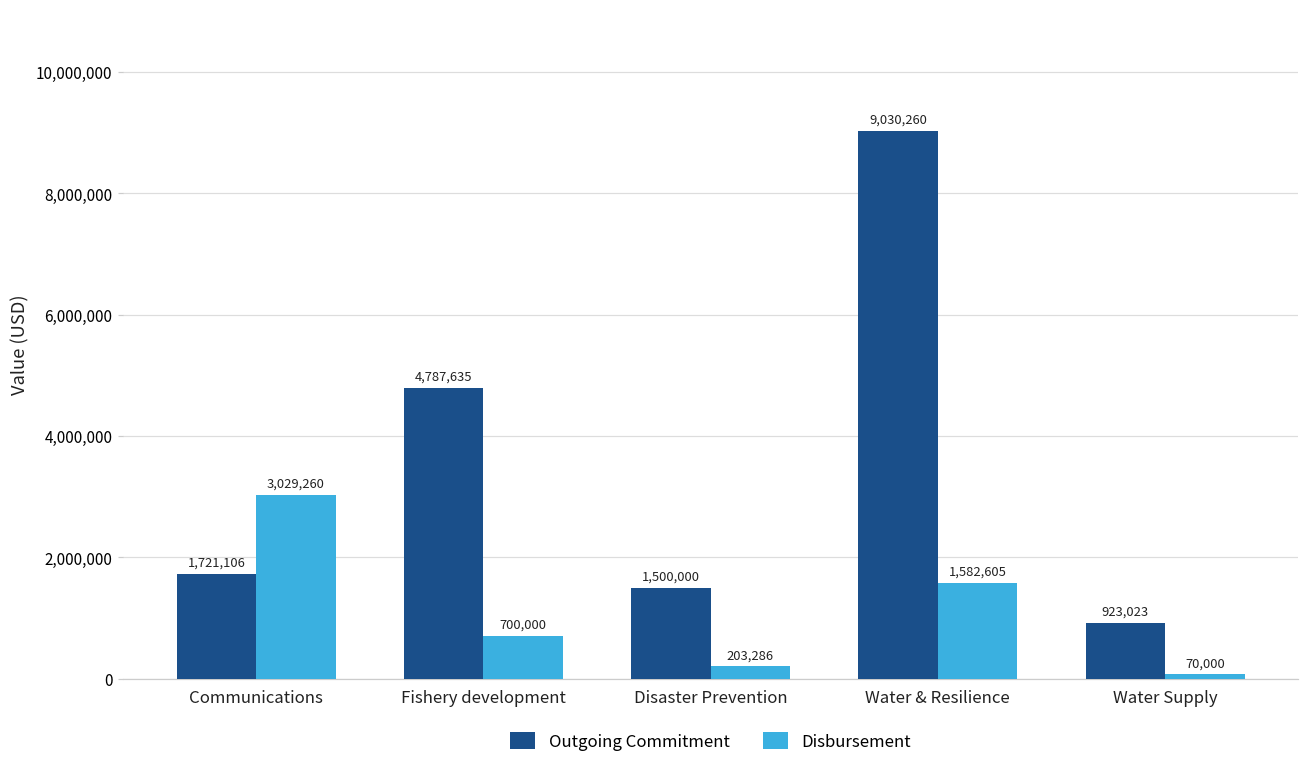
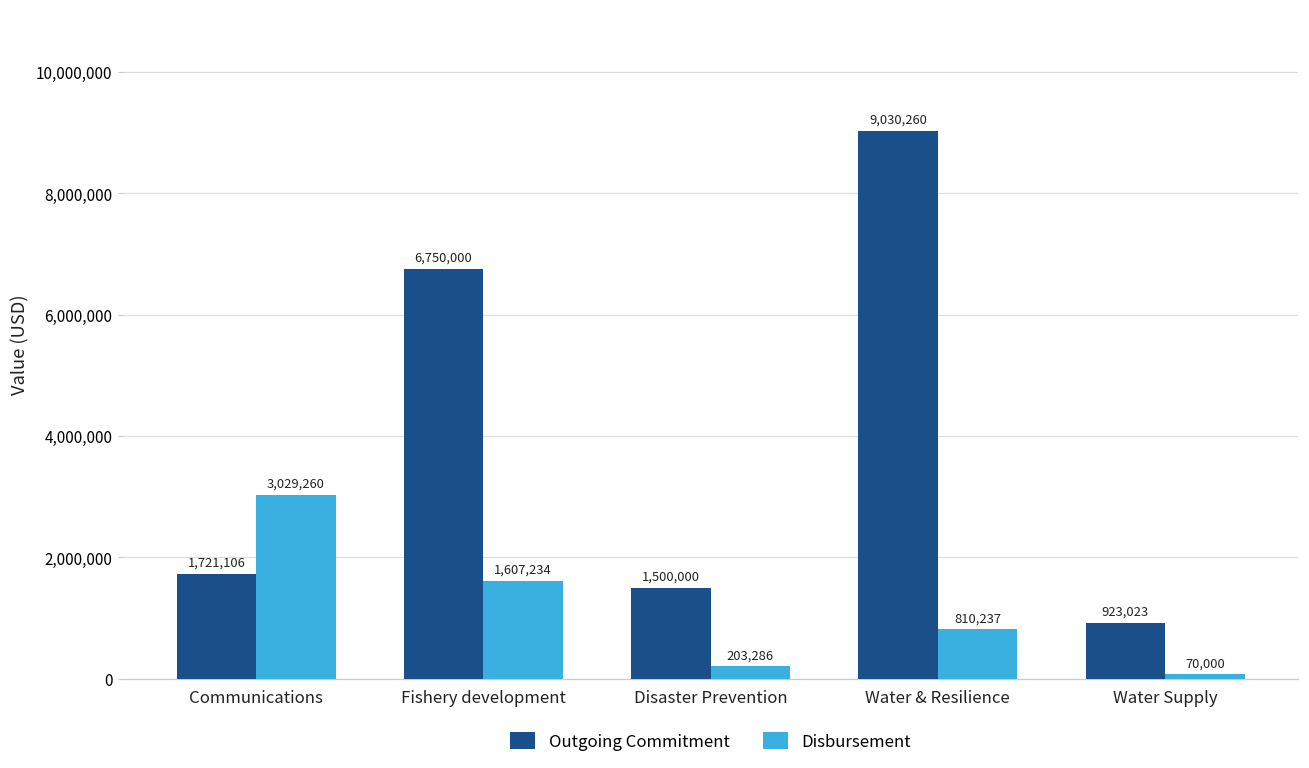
Outgoing Commitment, Fishery development: 4,787,635 -> 6,750,000
Disbursement, Fishery development: 700,000 -> 1,607,234
Disbursement, Water & Resilience: 1,582,605 -> 810,237
